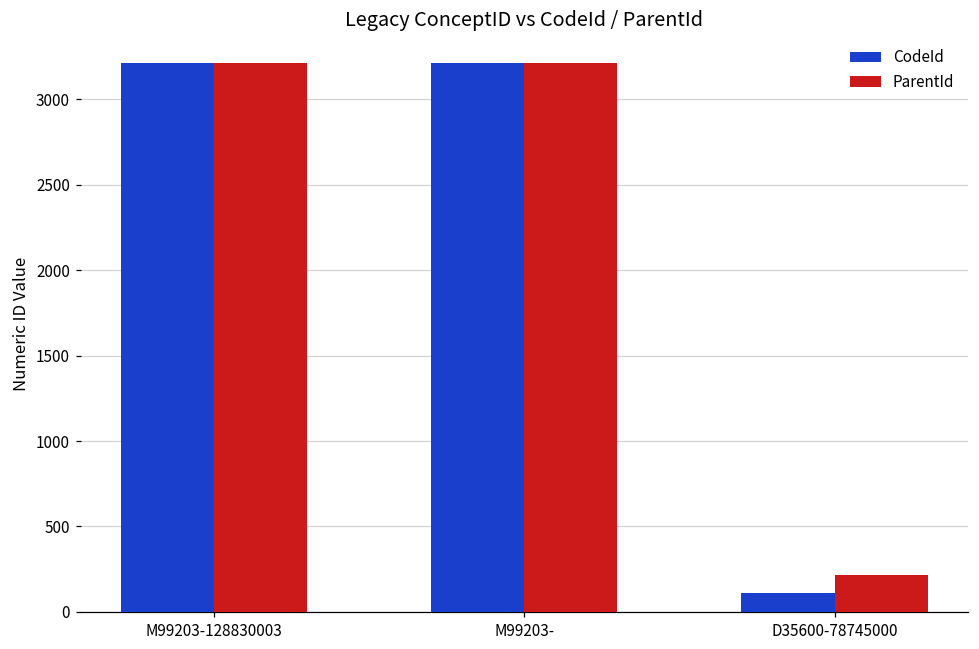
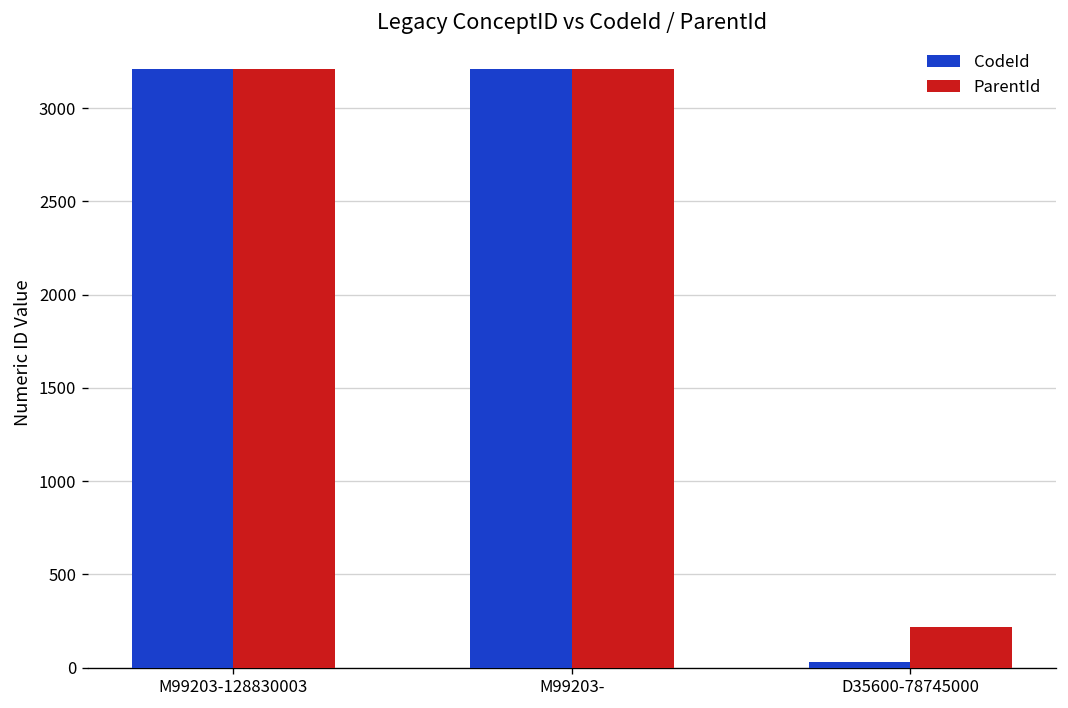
CodeId, D35600-78745000: 110 -> 30
